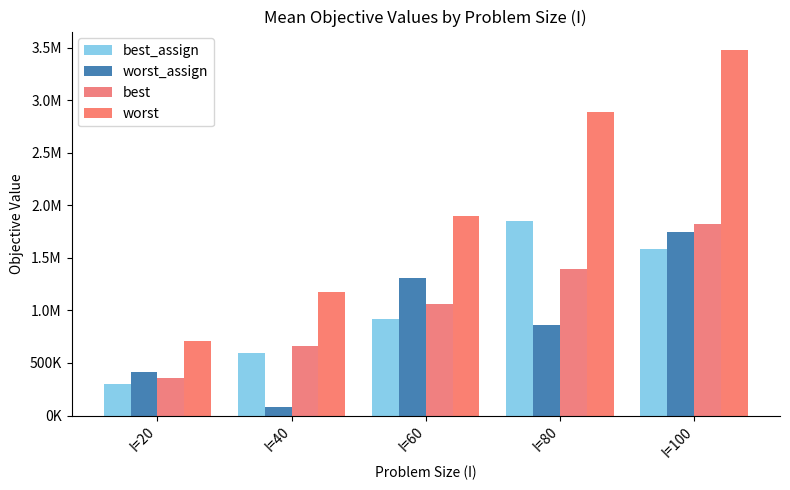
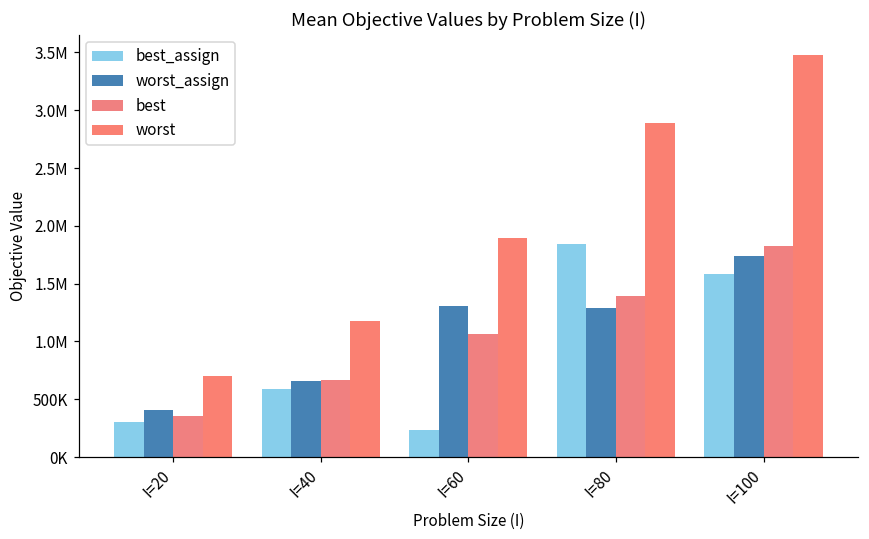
worst_assign, I=40: 80000 -> 660000
best_assign, I=60: 920000 -> 230000
worst_assign, I=80: 860000 -> 1290000
